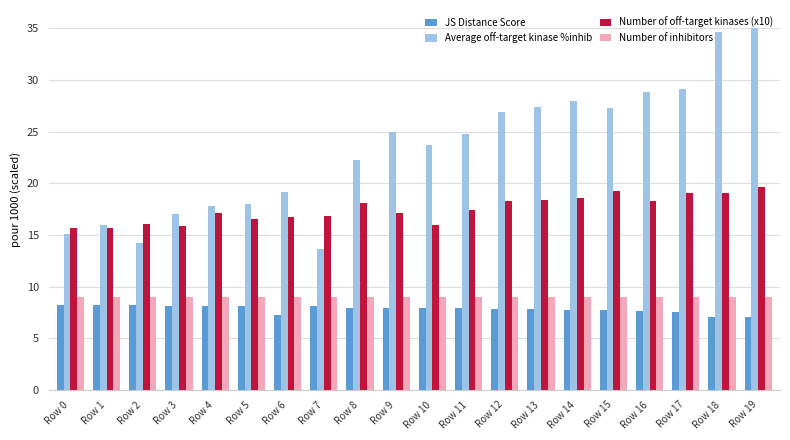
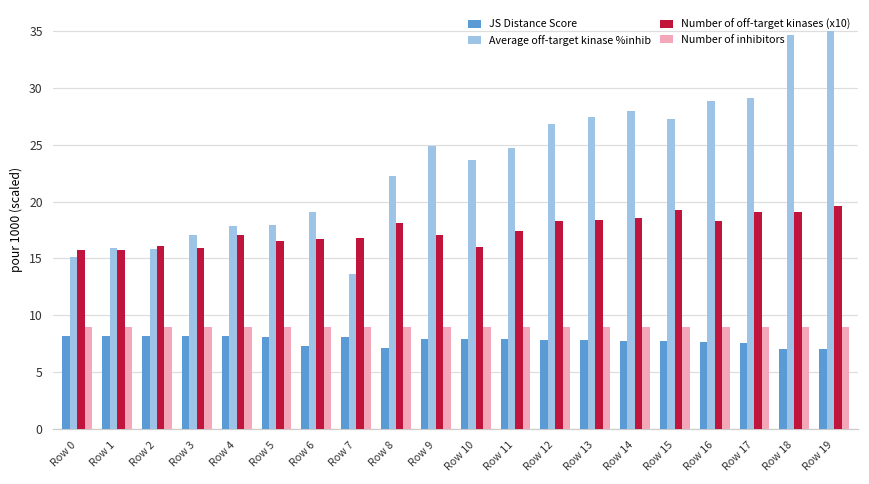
Average off-target kinase %inhib, Row 2: 14.2 -> 15.8
JS Distance Score, Row 8: 7.9 -> 7.2
